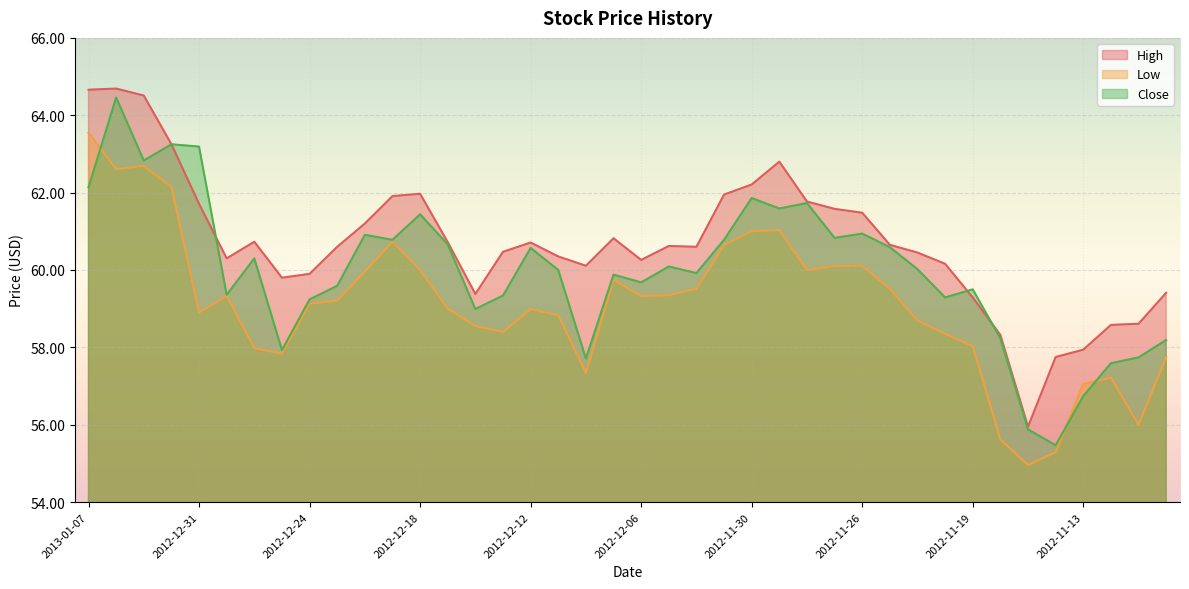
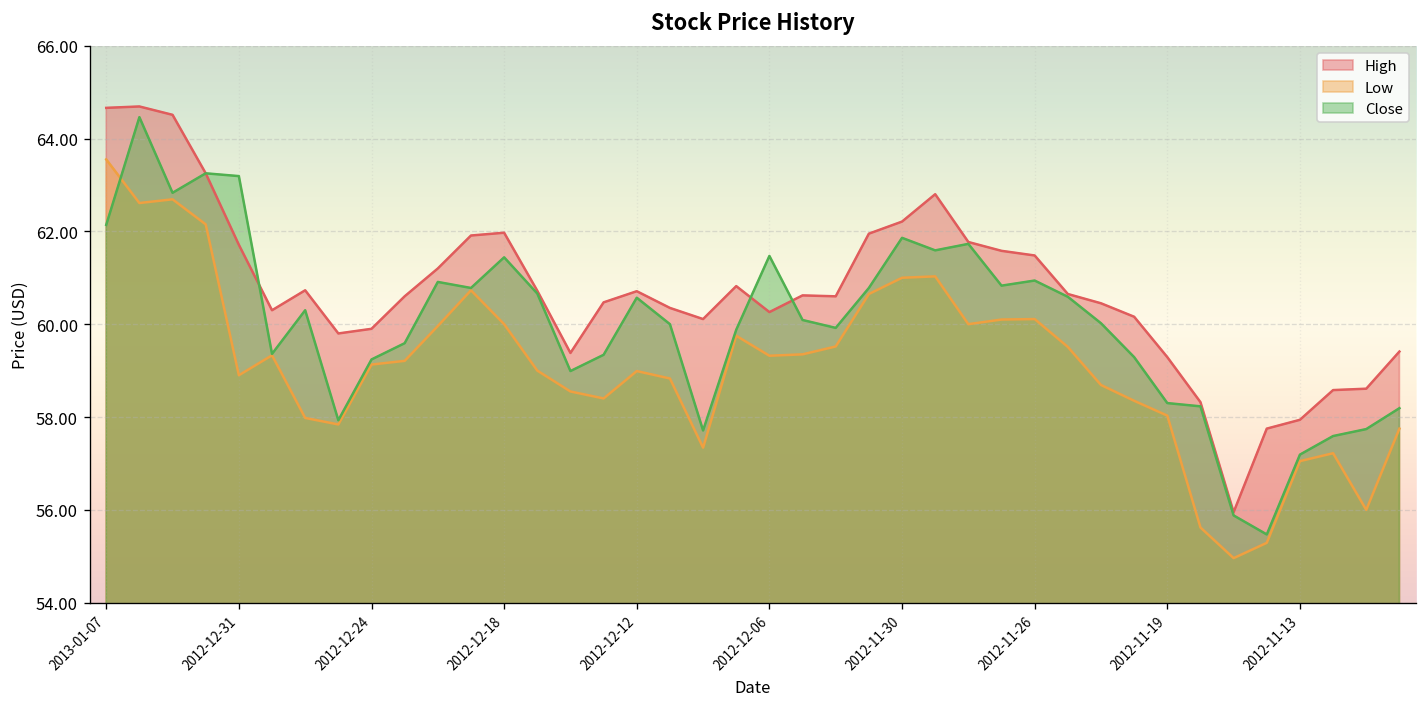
Close, 2012-12-06: 59.7 -> 61.5
Close, 2012-11-19: 59.5 -> 58.3
Close, 2012-11-13: 56.7 -> 57.2
